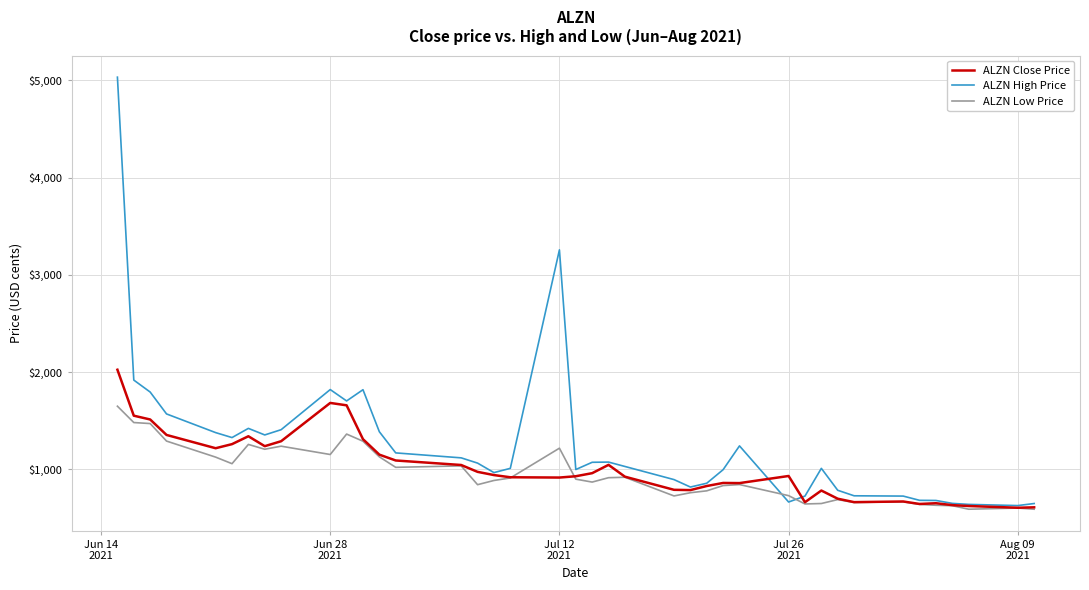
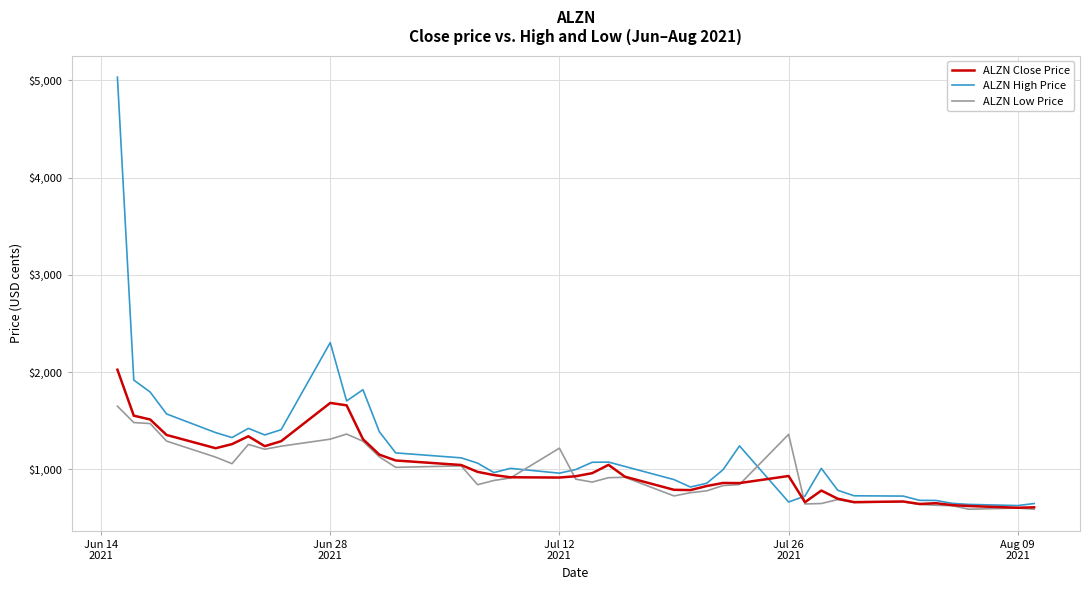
ALZN High Price, Jun 28 2021: $1,800 -> $2,300
ALZN Low Price, Jun 28 2021: $1,200 -> $1,300
ALZN High Price, Jul 12 2021: $3,300 -> $1,000
ALZN Low Price, Jul 26 2021: $700 -> $1,400
